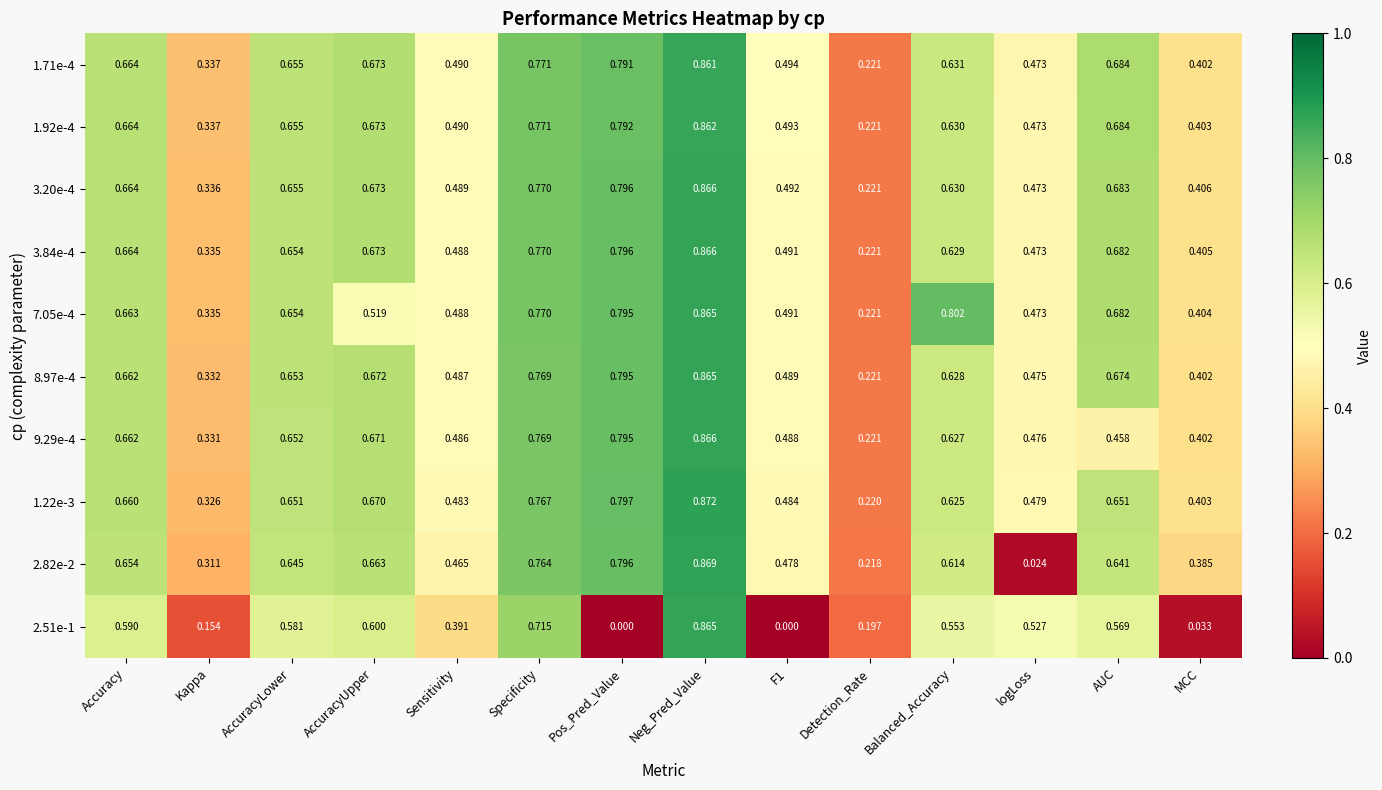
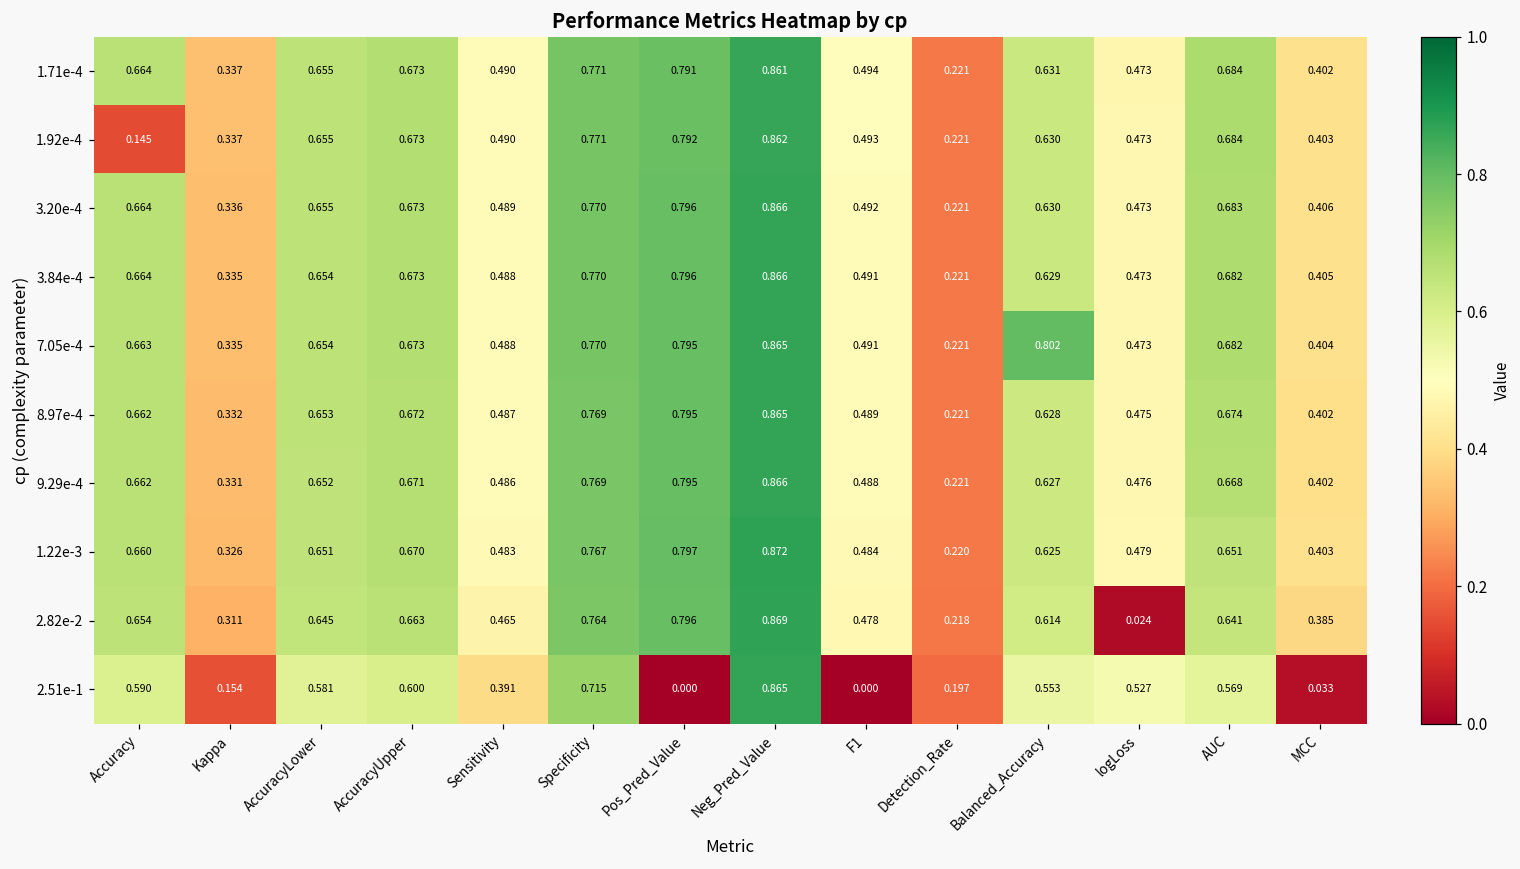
1.92e-4, Accuracy: 0.664 -> 0.145
7.05e-4, AccuracyUpper: 0.519 -> 0.673
9.29e-4, AUC: 0.458 -> 0.668
